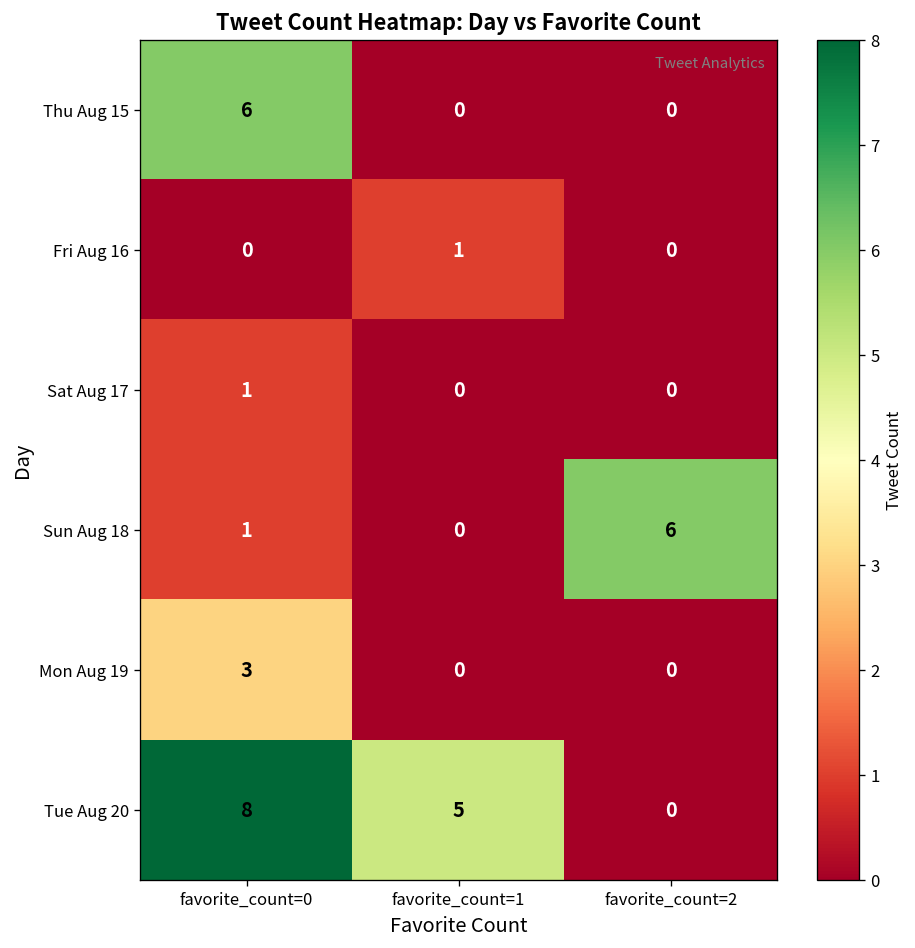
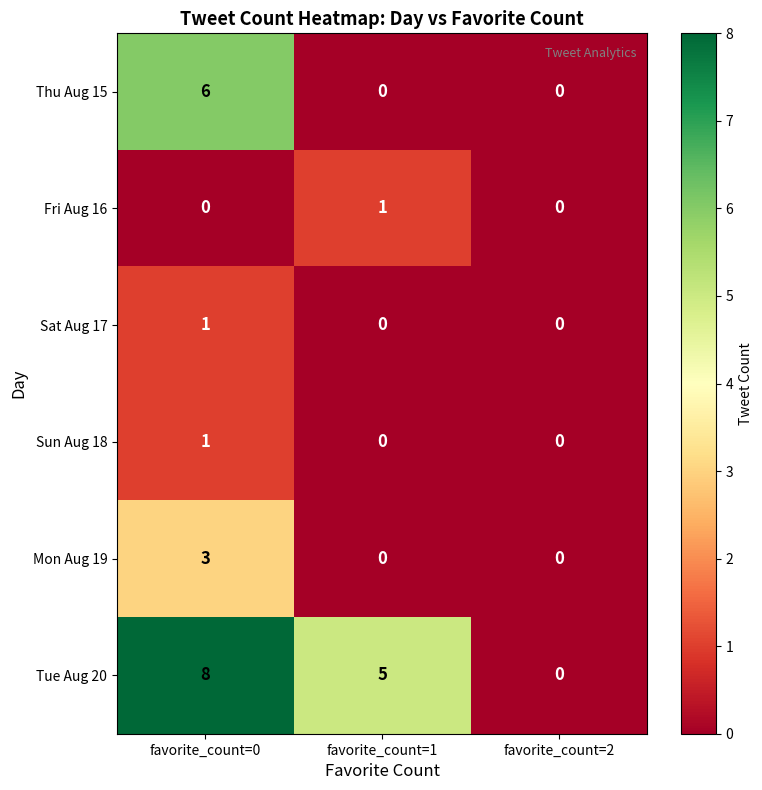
Sun Aug 18, favorite_count=2: 6 -> 0
